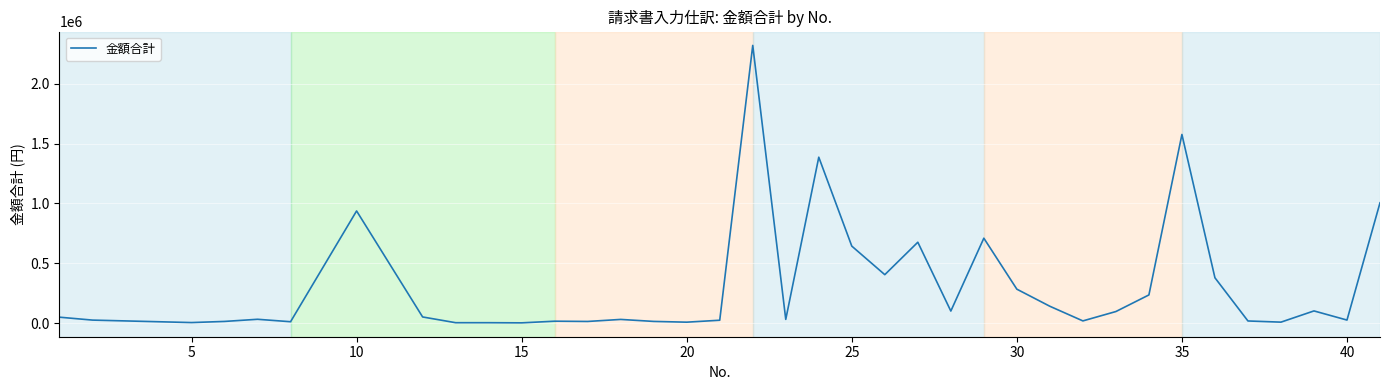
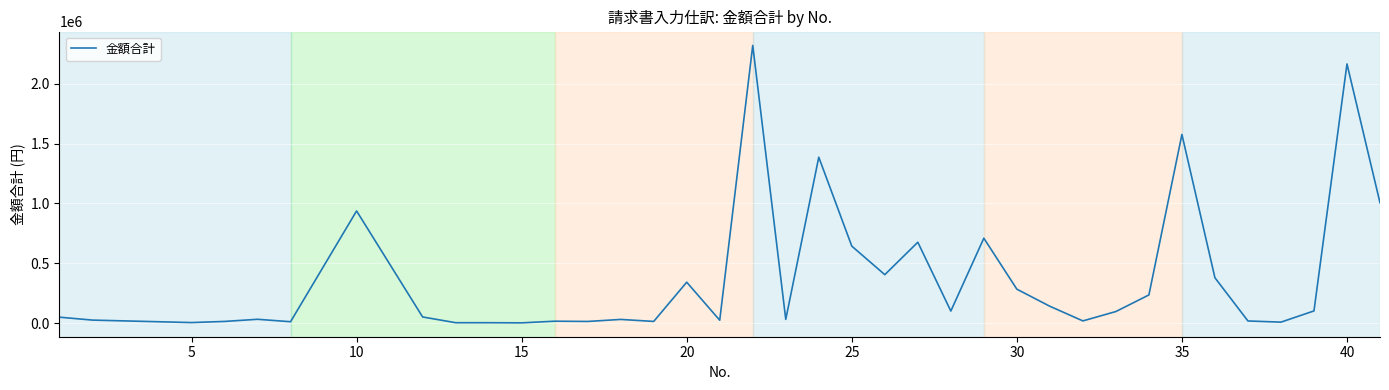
20: 10000 -> 340000
40: 20000 -> 2160000
